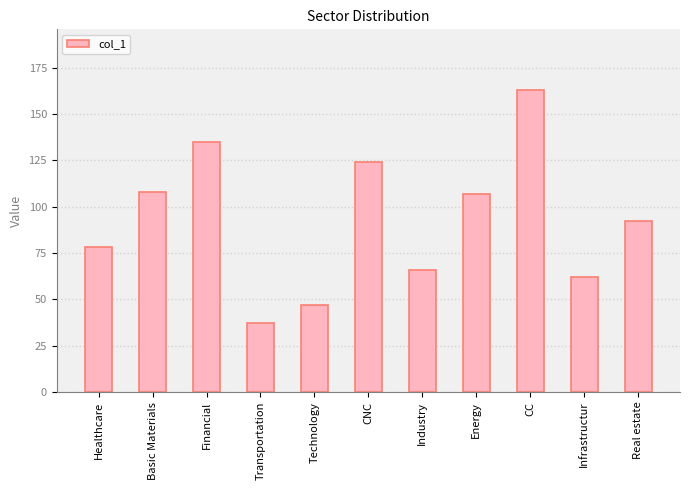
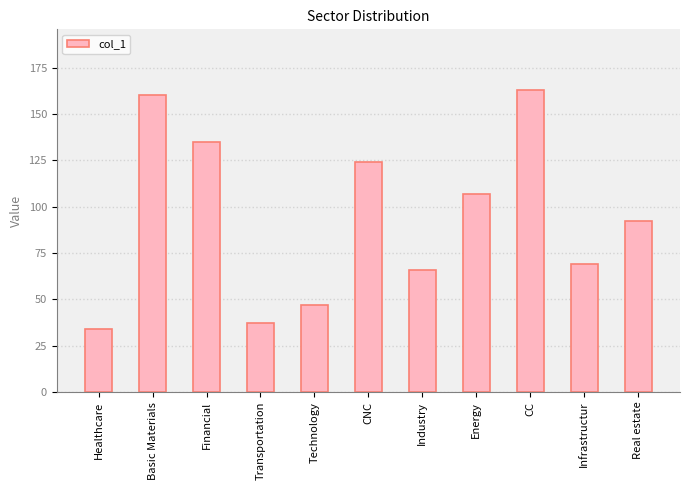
Healthcare: 78 -> 34
Basic Materials: 108 -> 160
Infrastructur: 62 -> 69
